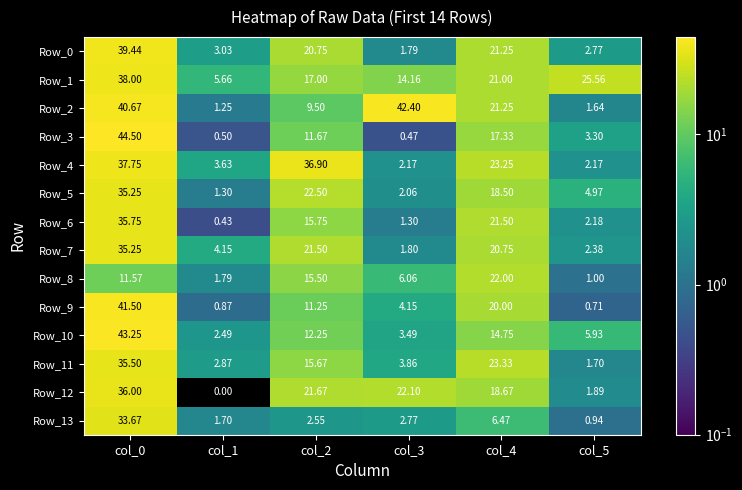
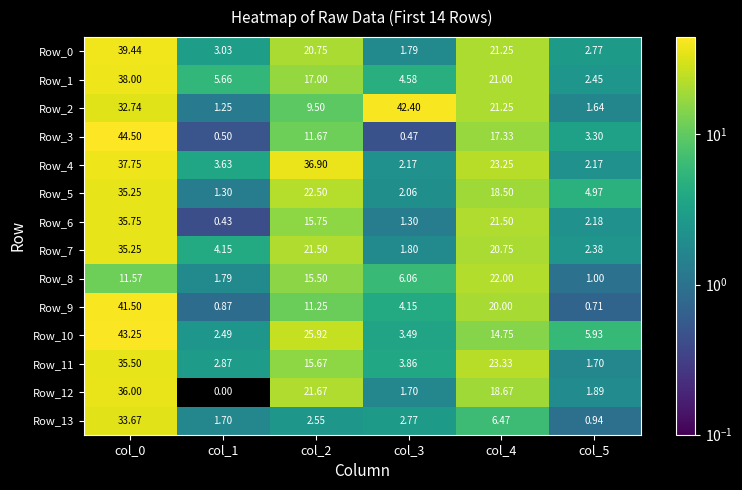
Row_1, col_3: 14.16 -> 4.58
Row_1, col_5: 25.56 -> 2.45
Row_2, col_0: 40.67 -> 32.74
Row_10, col_2: 12.25 -> 25.92
Row_12, col_3: 22.10 -> 1.70
